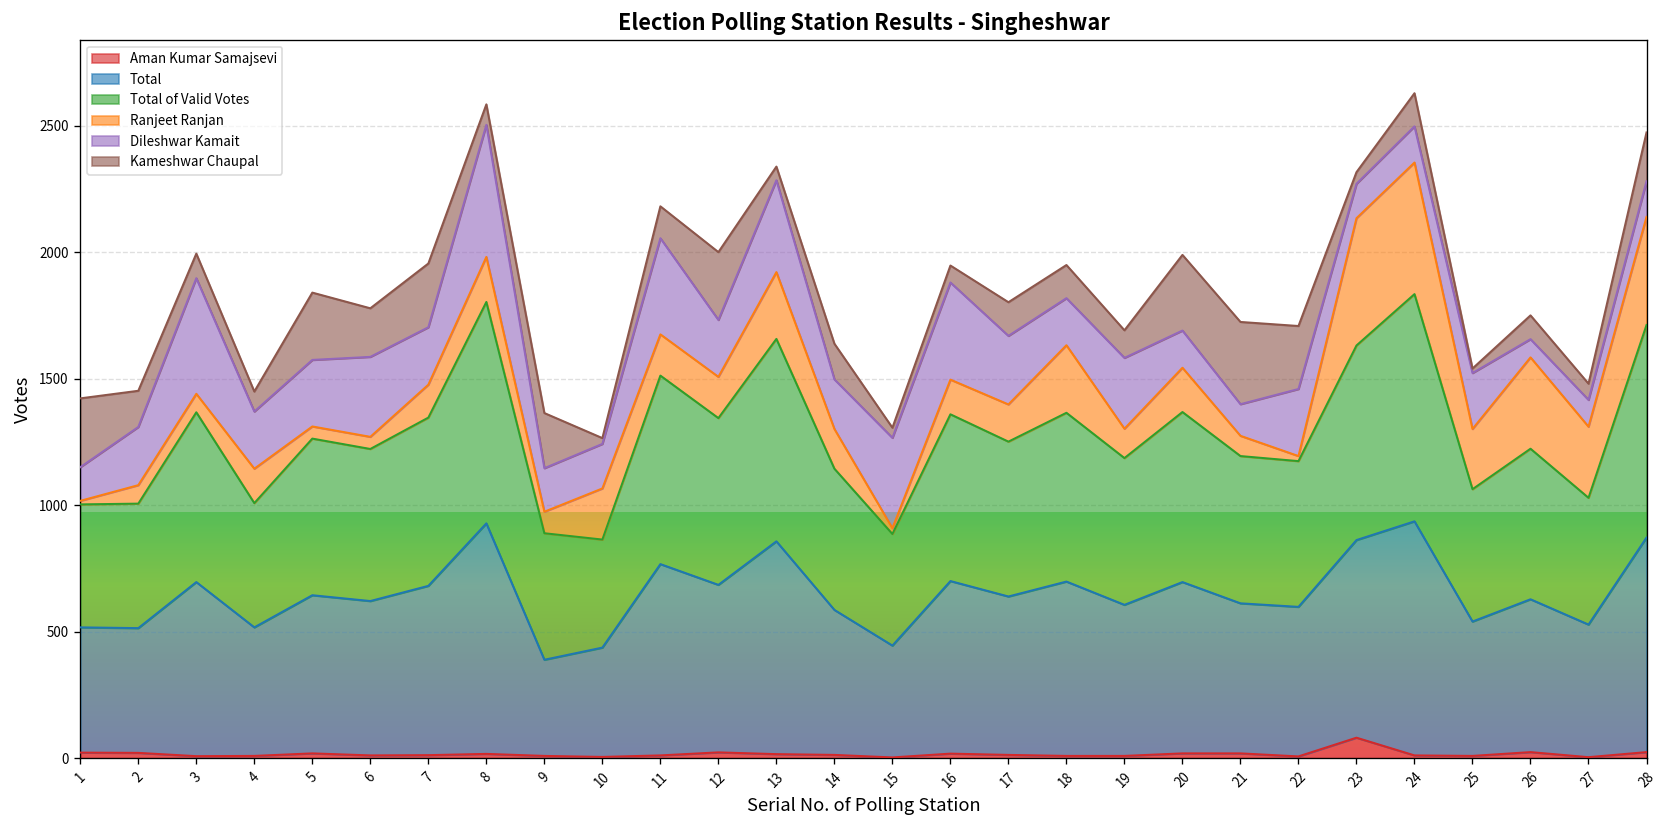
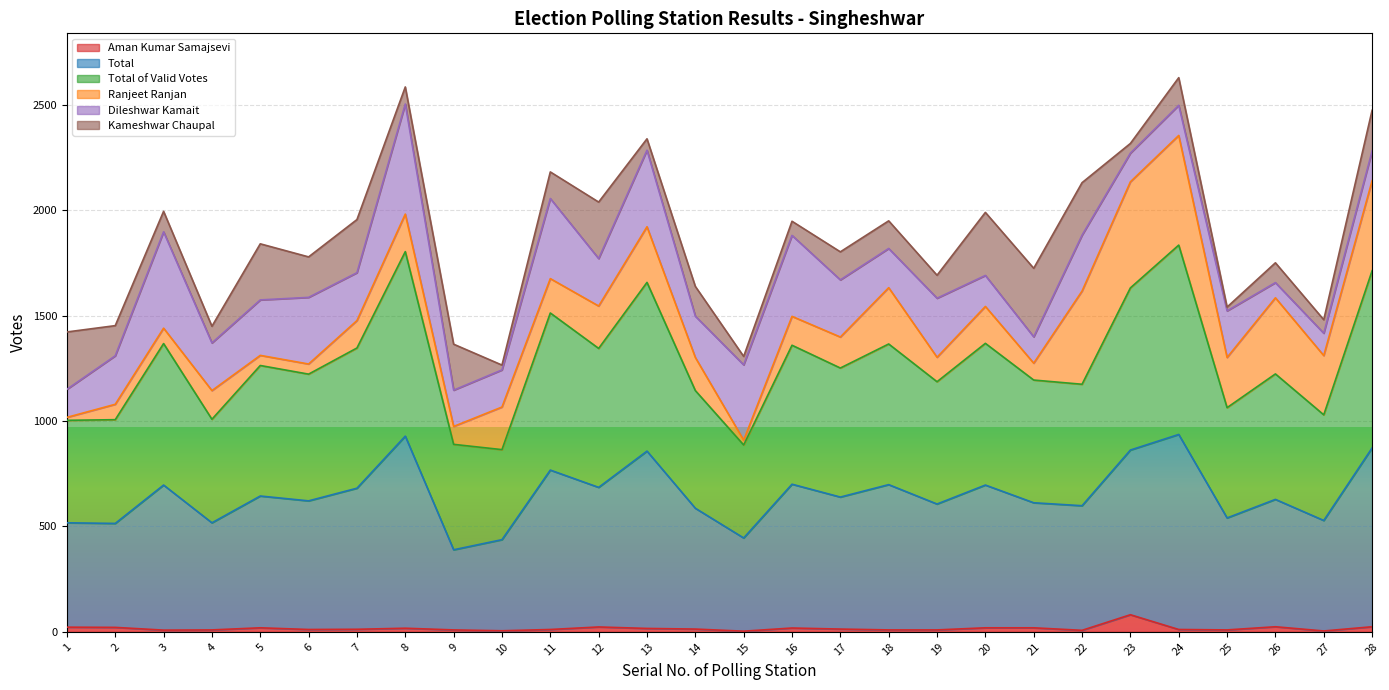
Ranjeet Ranjan, 12: 160 -> 200
Ranjeet Ranjan, 22: 20 -> 440
